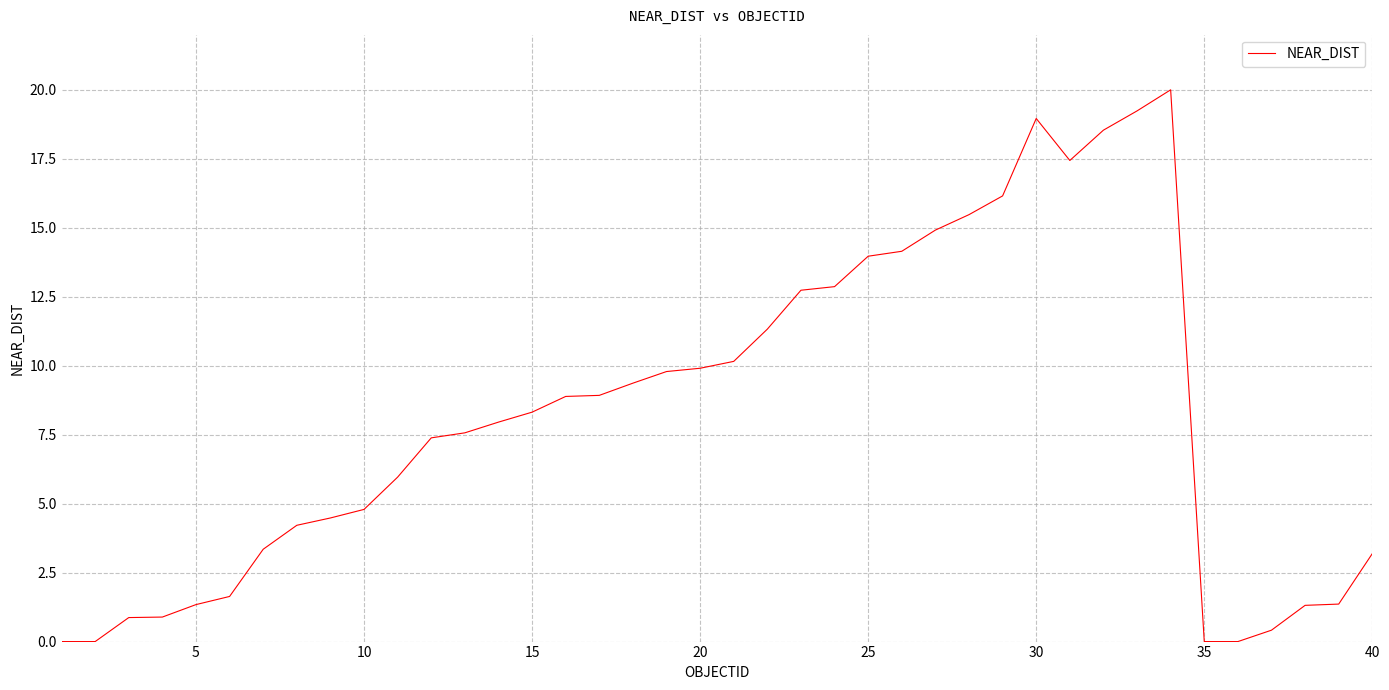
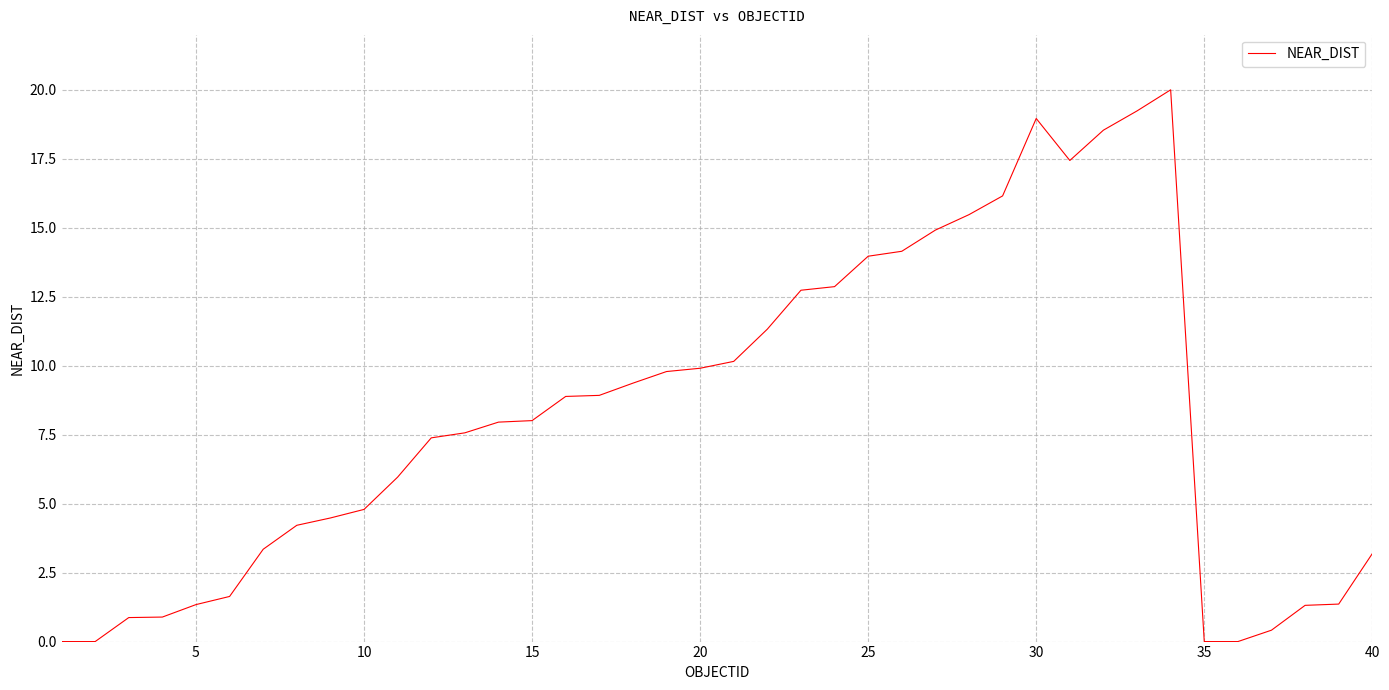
15: 8.3 -> 8.0
